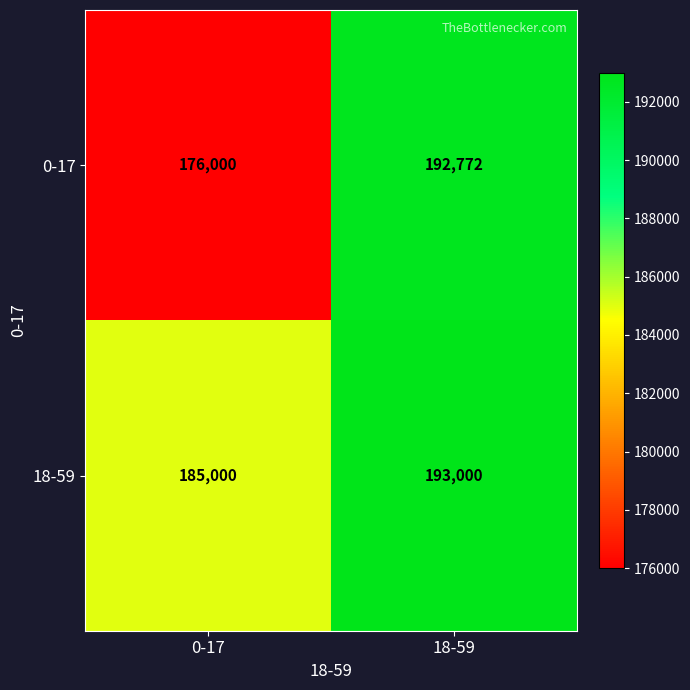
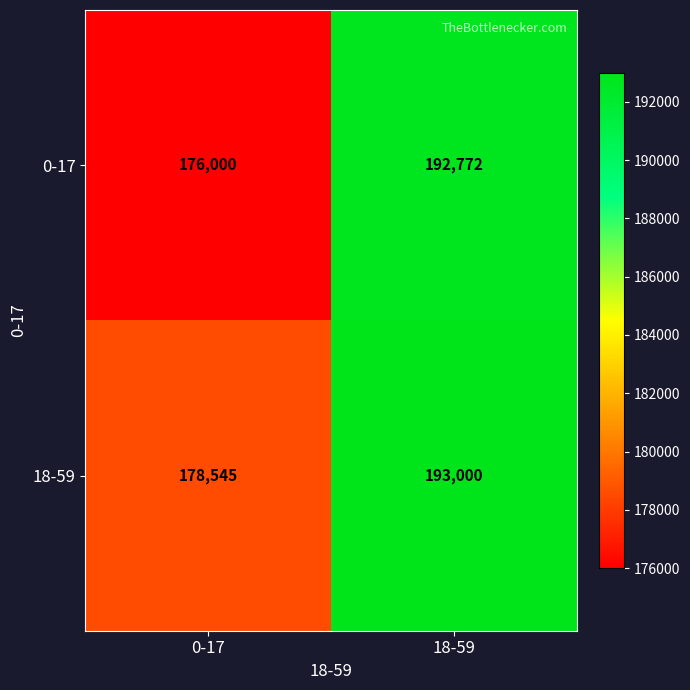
18-59, 0-17: 185,000 -> 178,545
